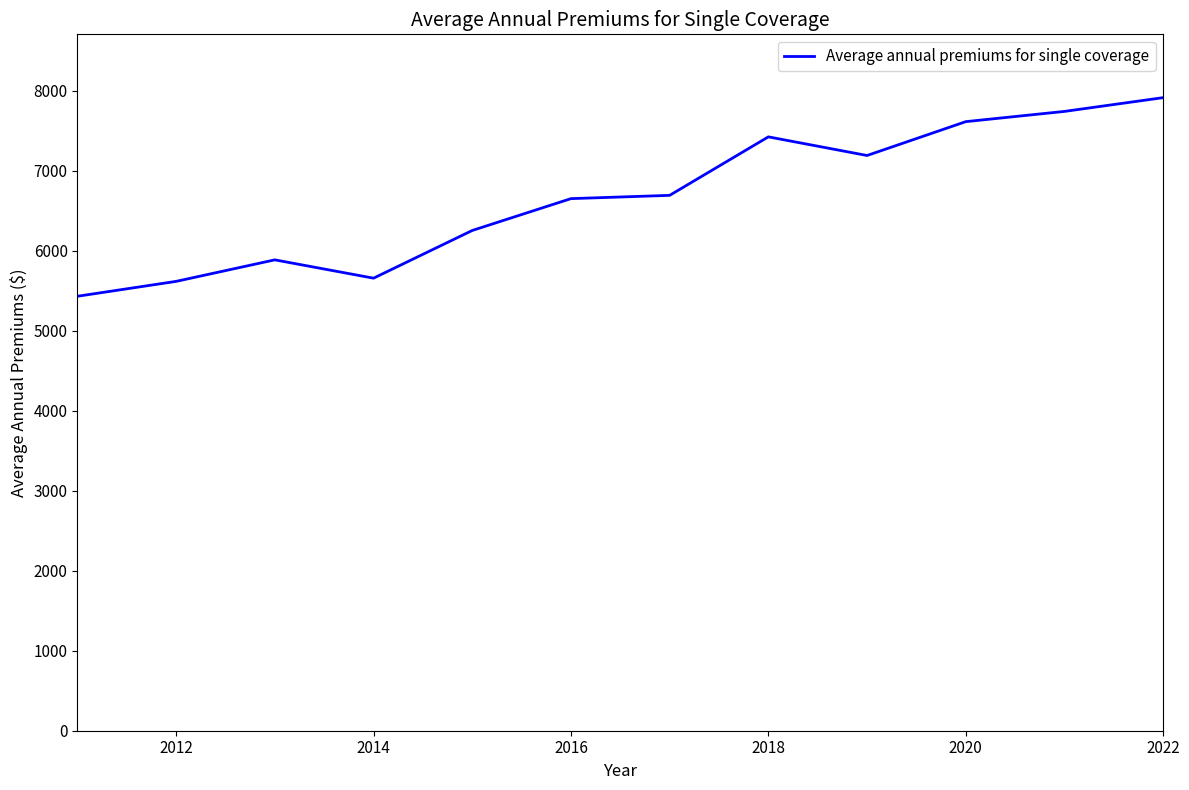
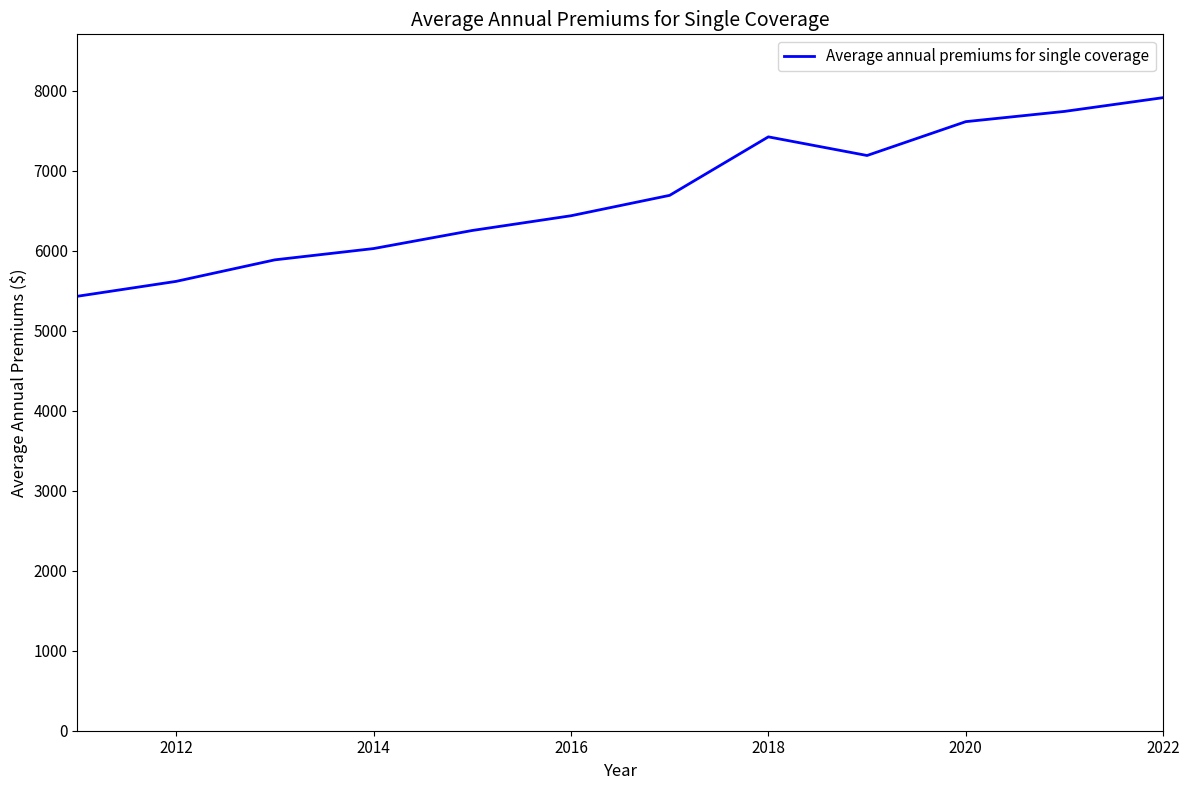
2014: 5700 -> 6000
2016: 6600 -> 6400
